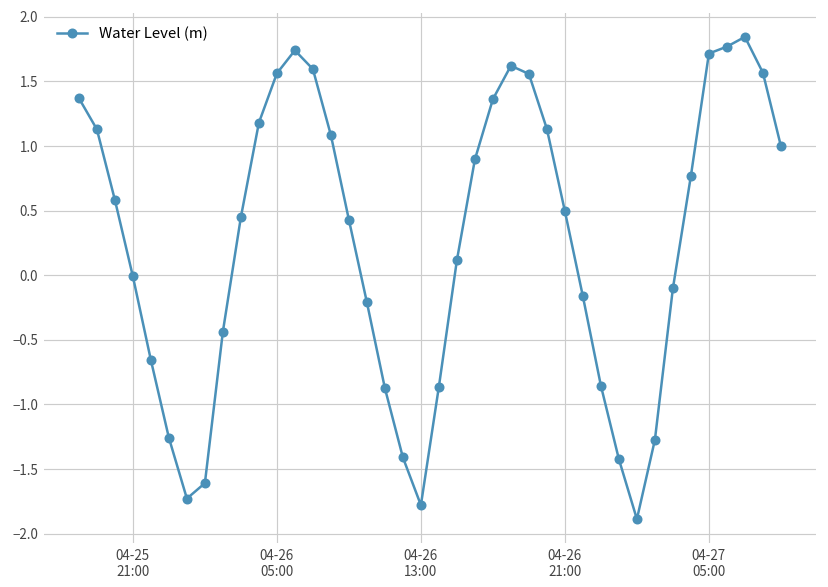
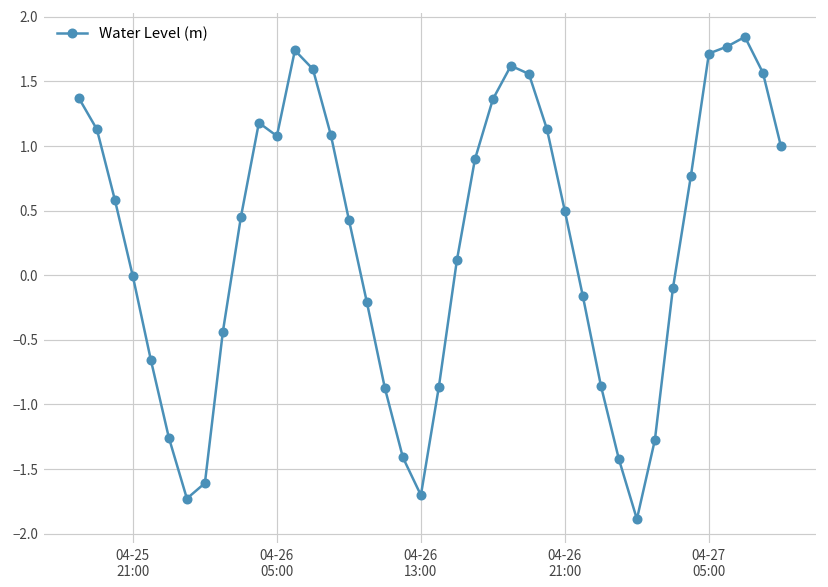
04-26 05:00: 1.56 -> 1.08
04-26 13:00: -1.78 -> -1.70
